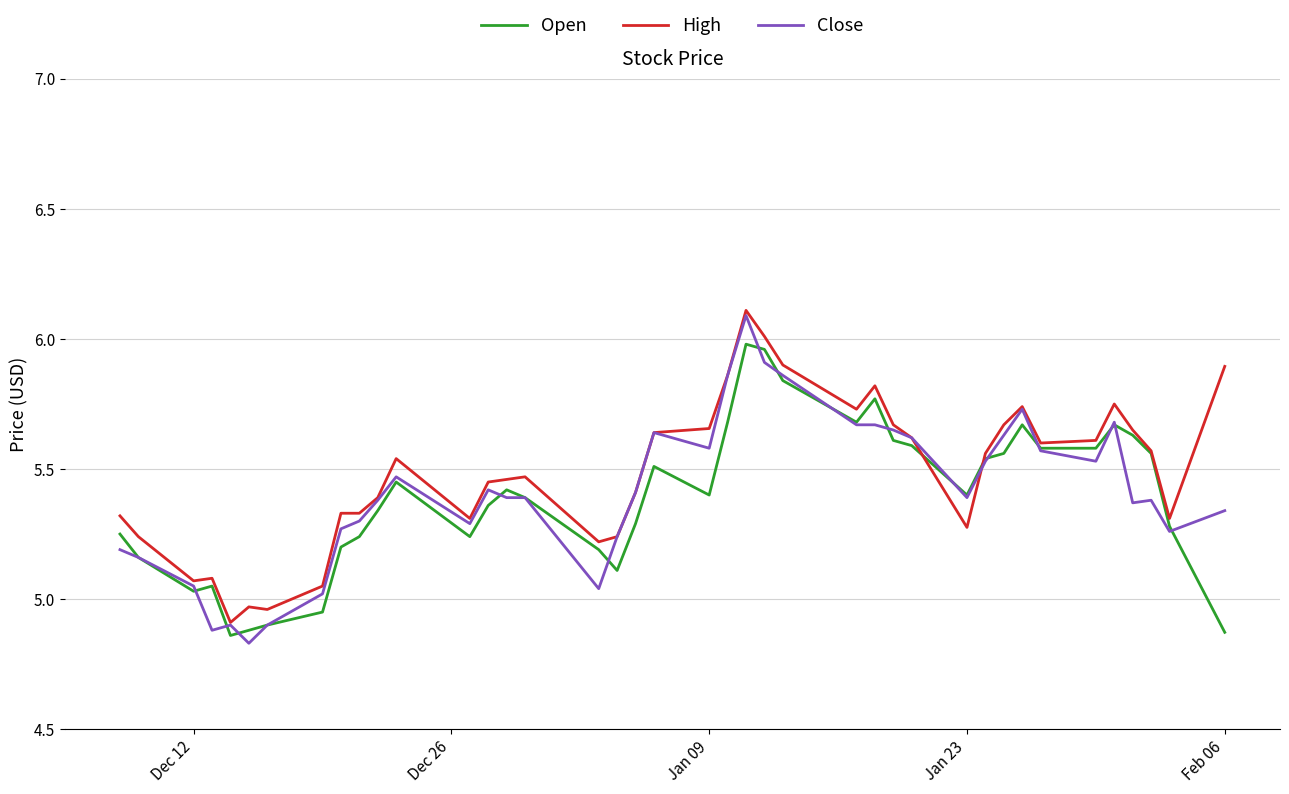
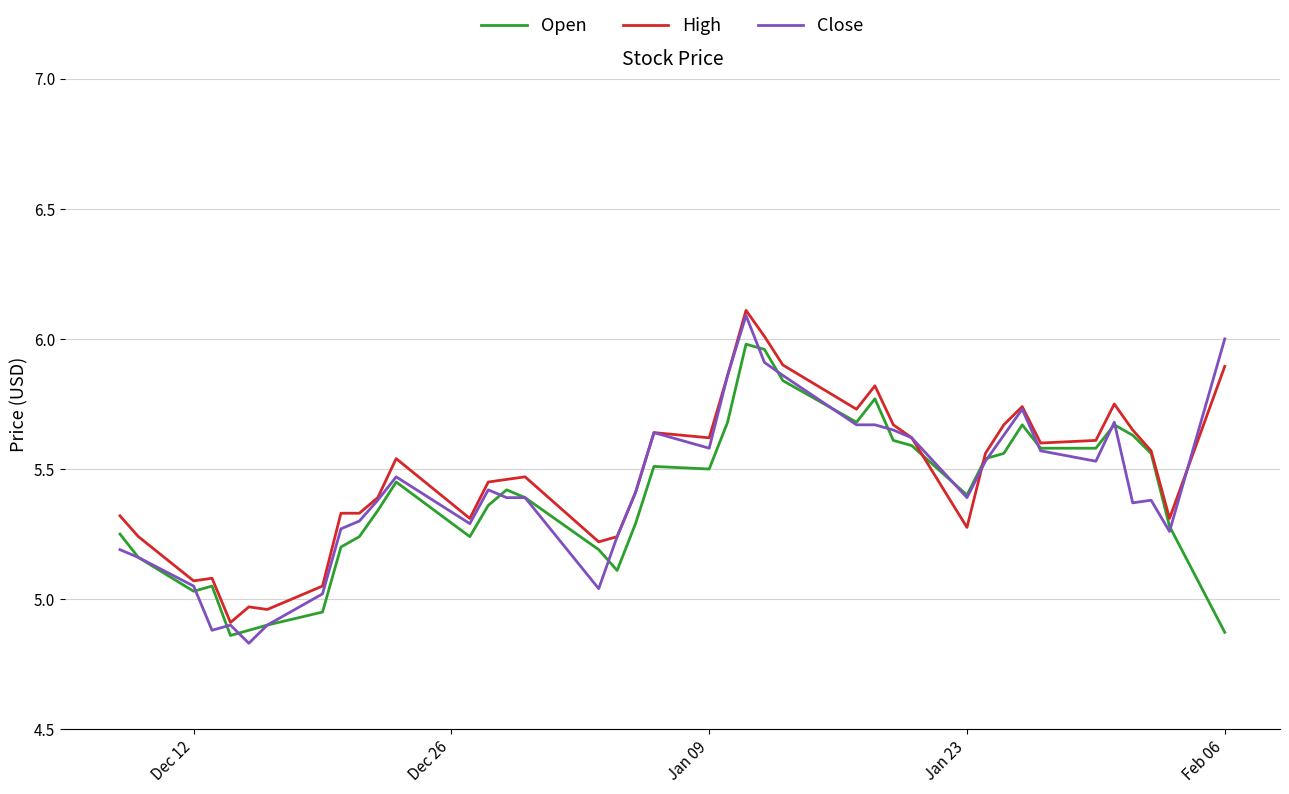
Open, Jan 09: 5.4 -> 5.5
High, Jan 09: 5.66 -> 5.62
Close, Feb 06: 5.34 -> 6.00
